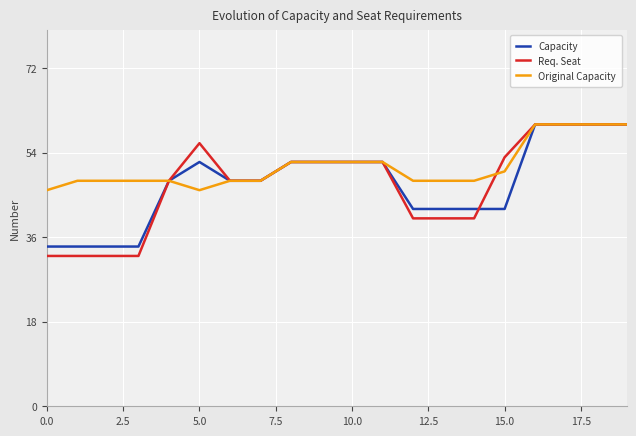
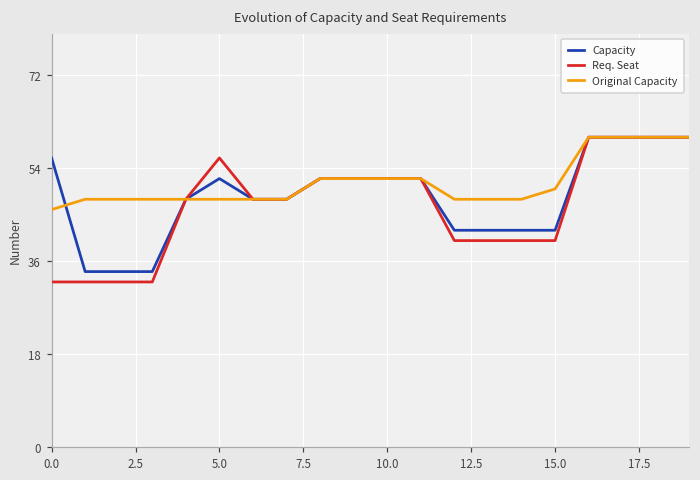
Capacity, 0.0: 34 -> 56
Original Capacity, 5.0: 46 -> 48
Req. Seat, 15.0: 53 -> 40
